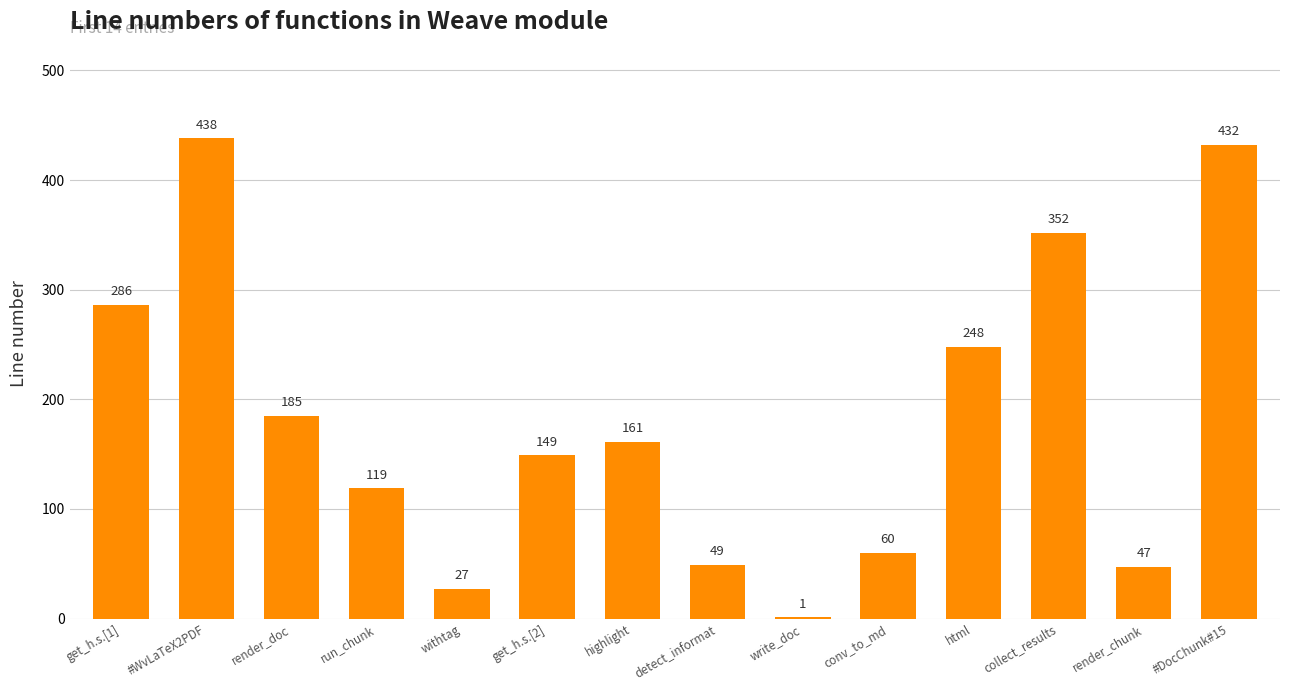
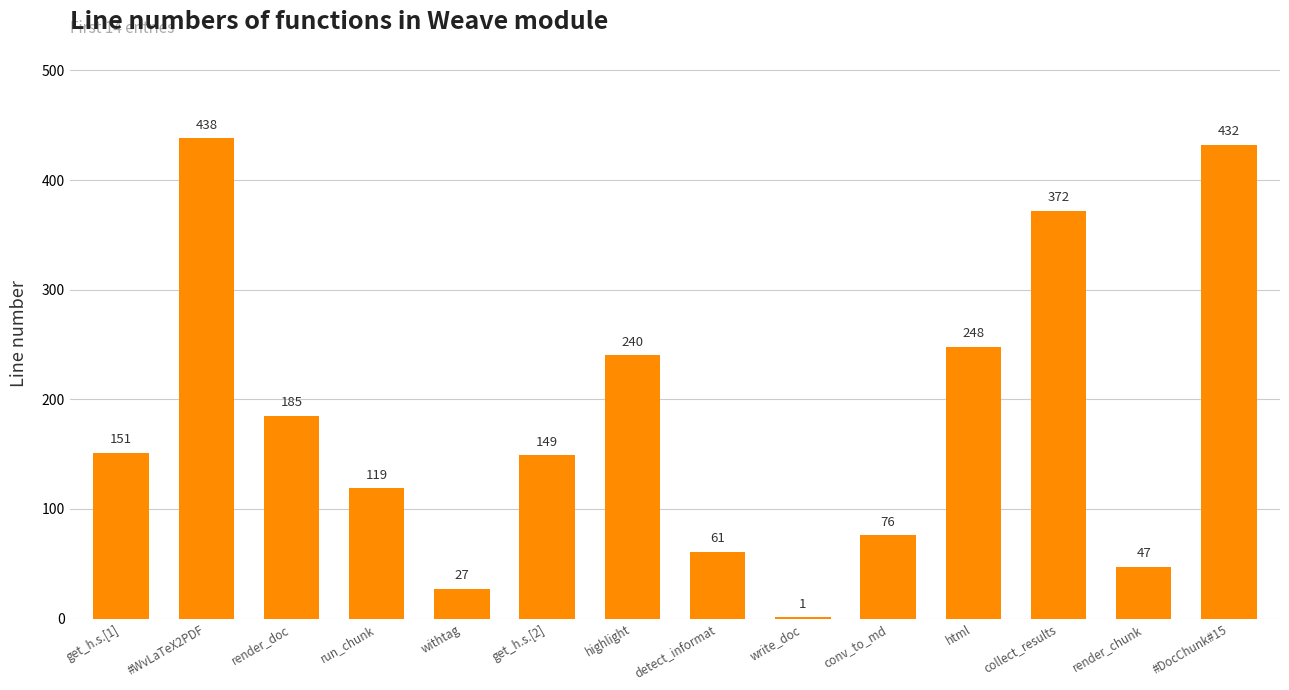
get_h.s.[1]: 286 -> 151
highlight: 161 -> 240
detect_informat: 49 -> 61
conv_to_md: 60 -> 76
collect_results: 352 -> 372
